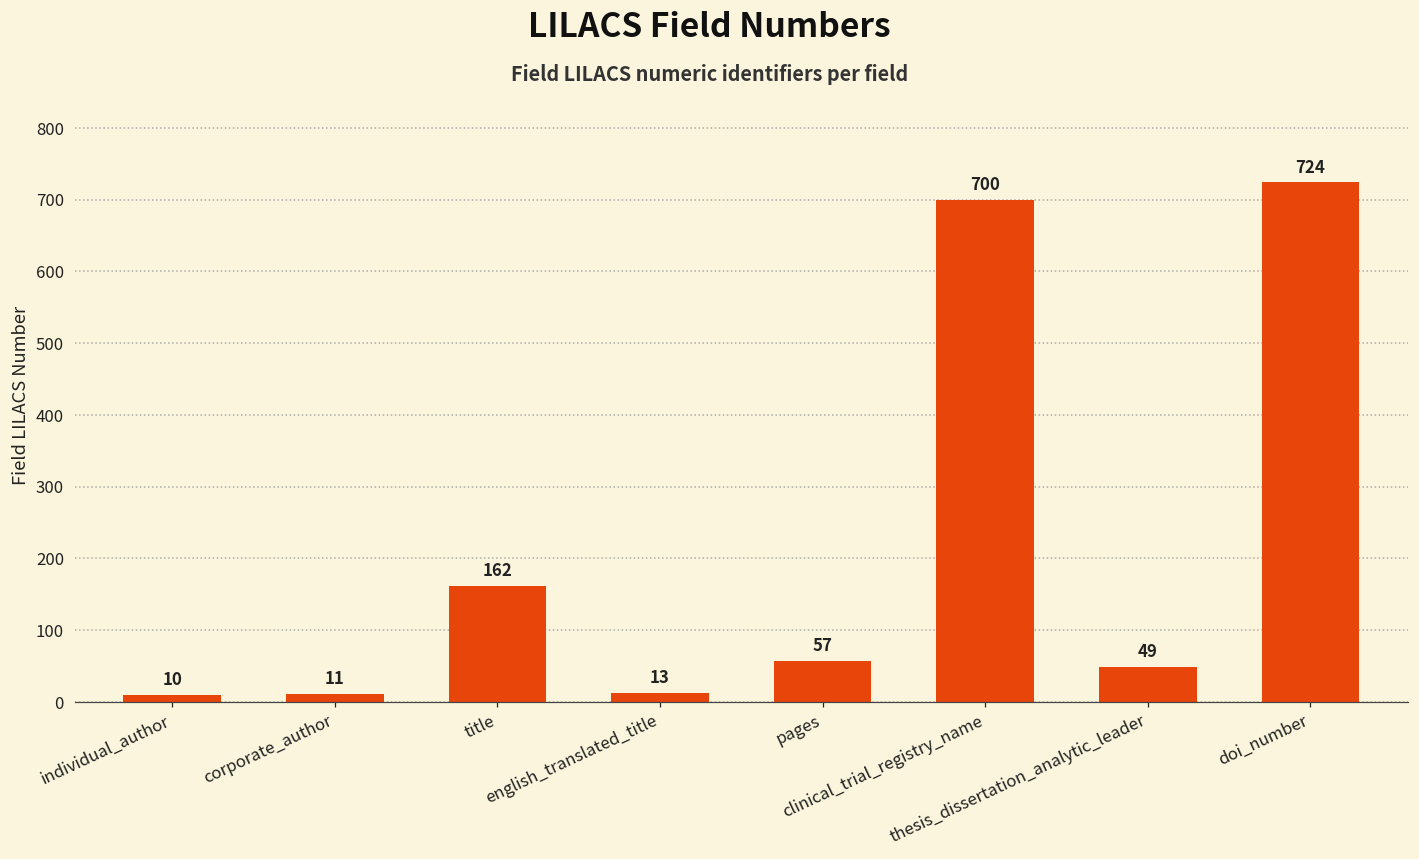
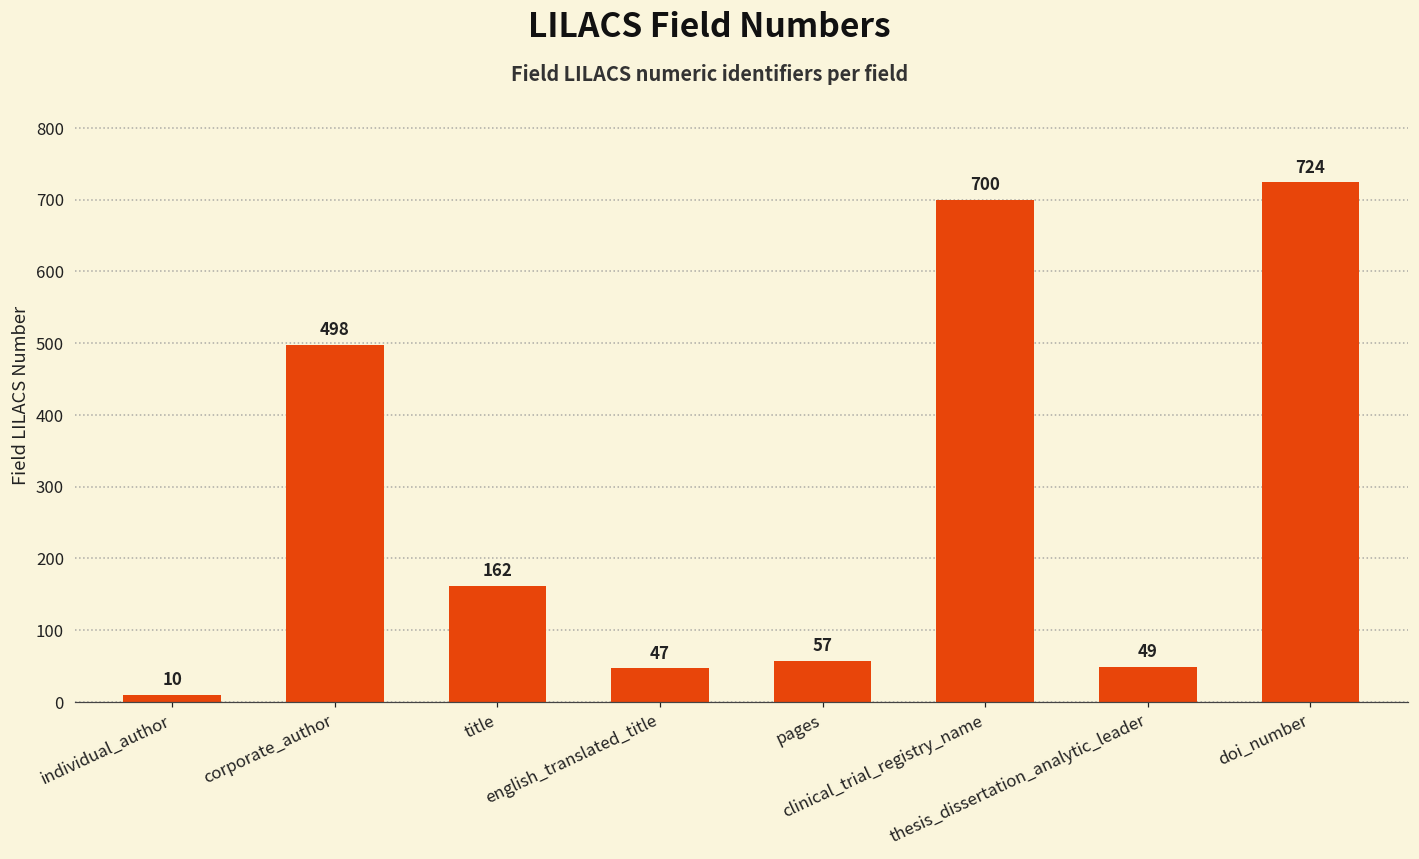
corporate_author: 11 -> 498
english_translated_title: 13 -> 47
